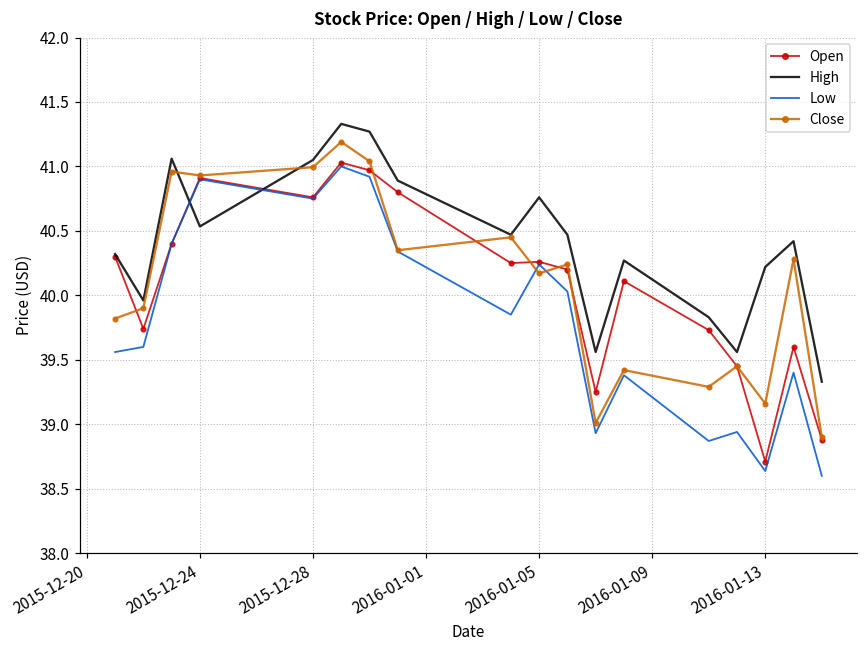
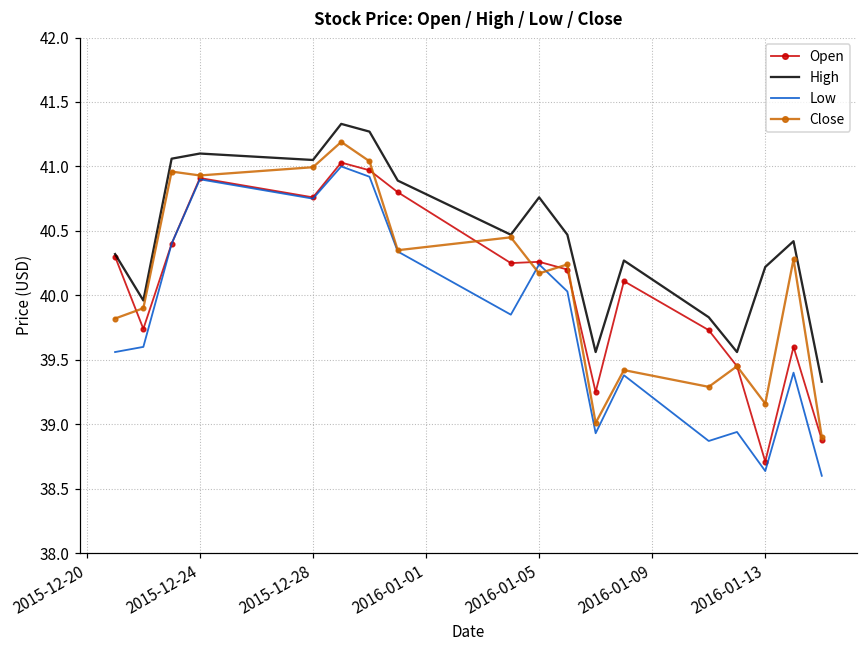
High, 2015-12-24: 40.53 -> 41.10
